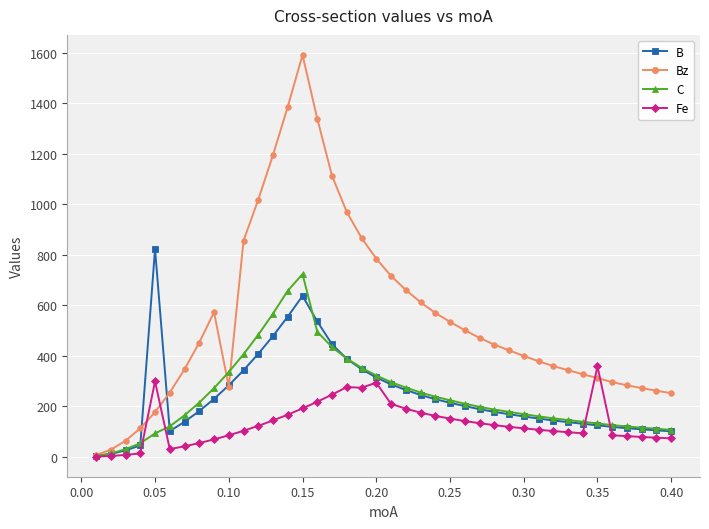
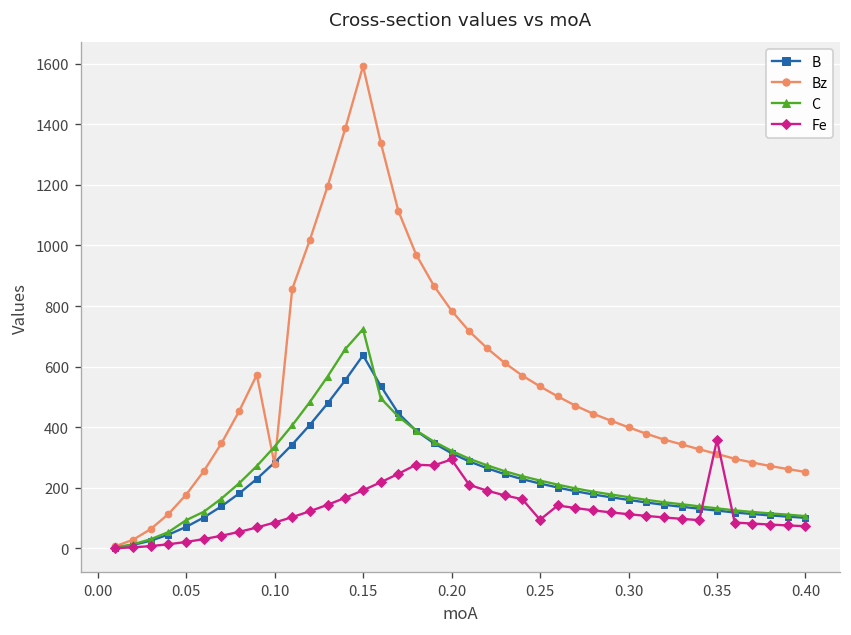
B, 0.05: 820 -> 70
Fe, 0.05: 300 -> 20
Fe, 0.25: 150 -> 90
